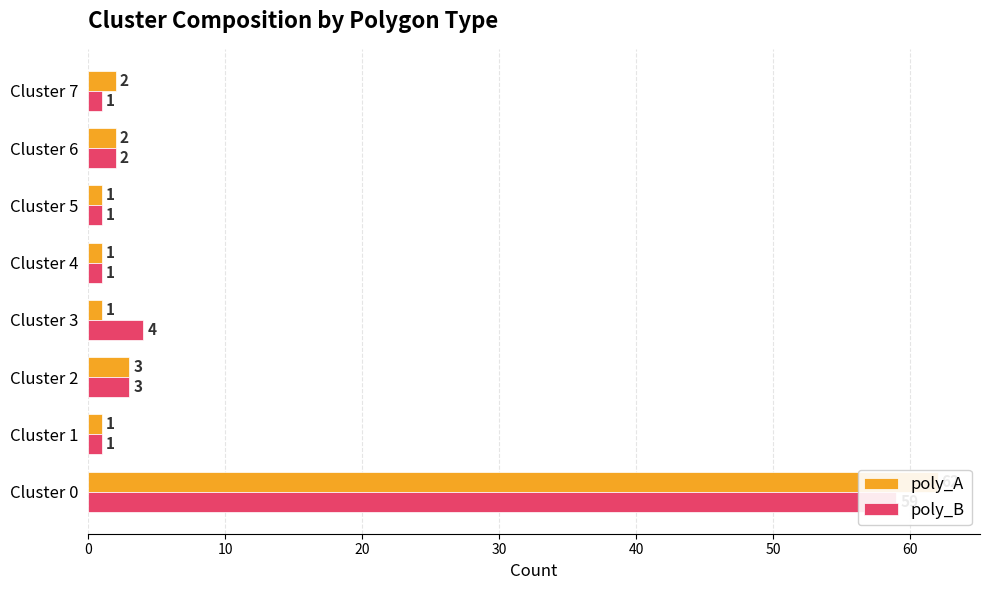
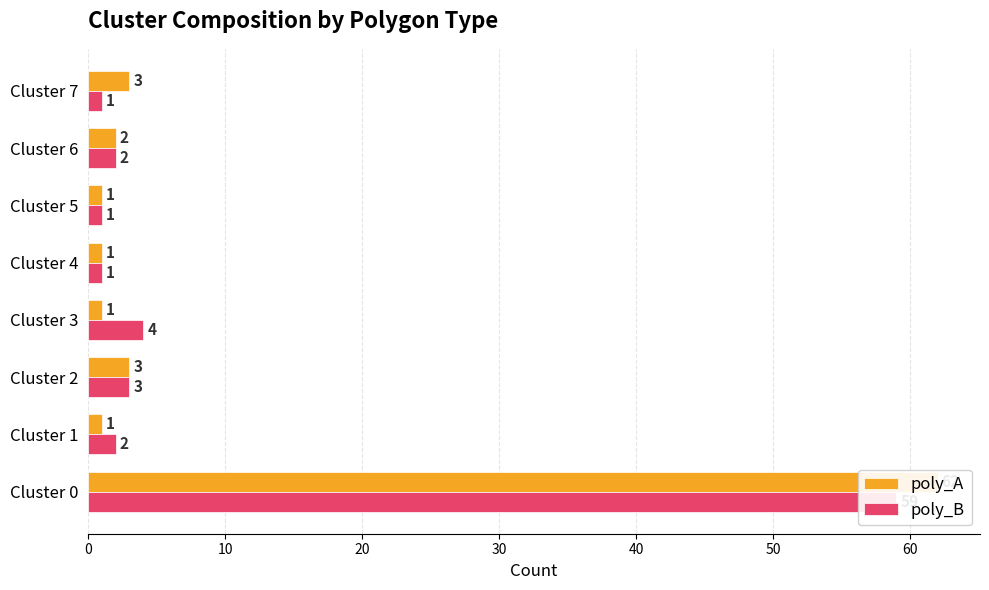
poly_A, Cluster 7: 2 -> 3
poly_B, Cluster 1: 1 -> 2
